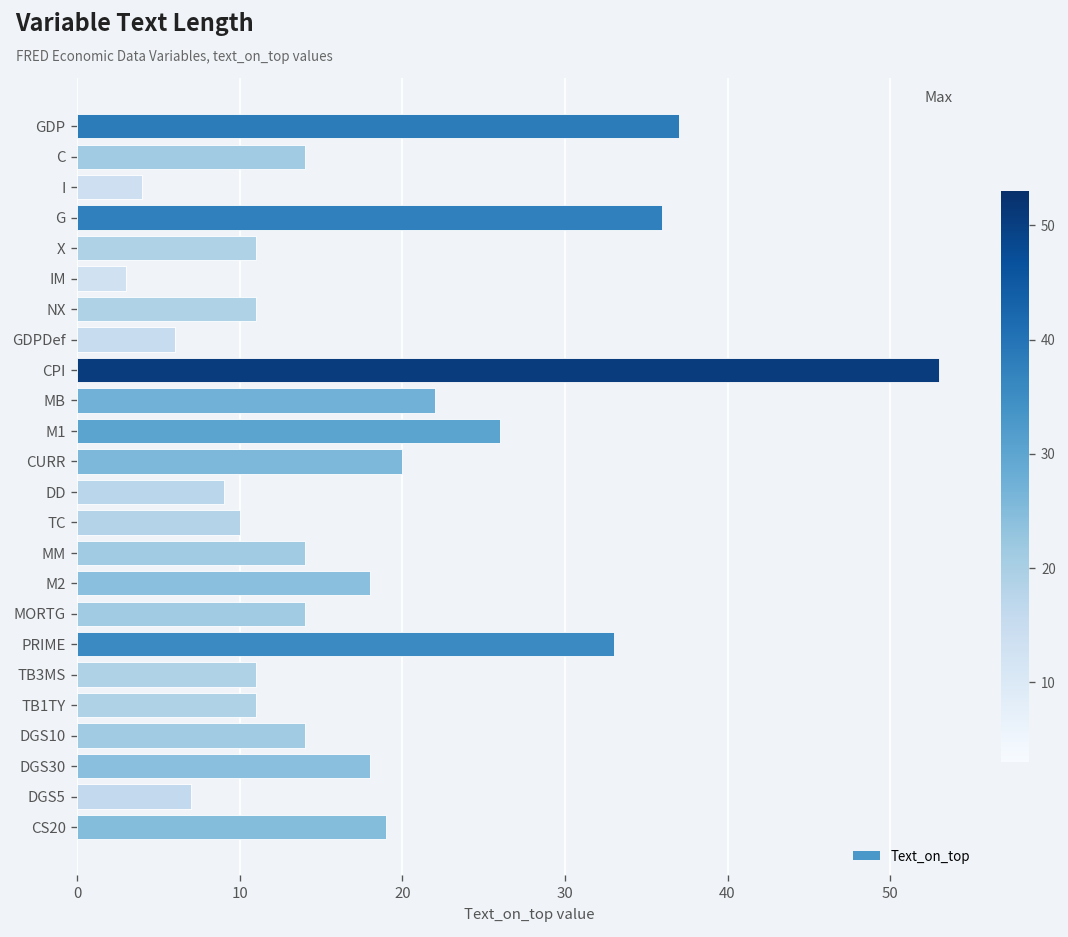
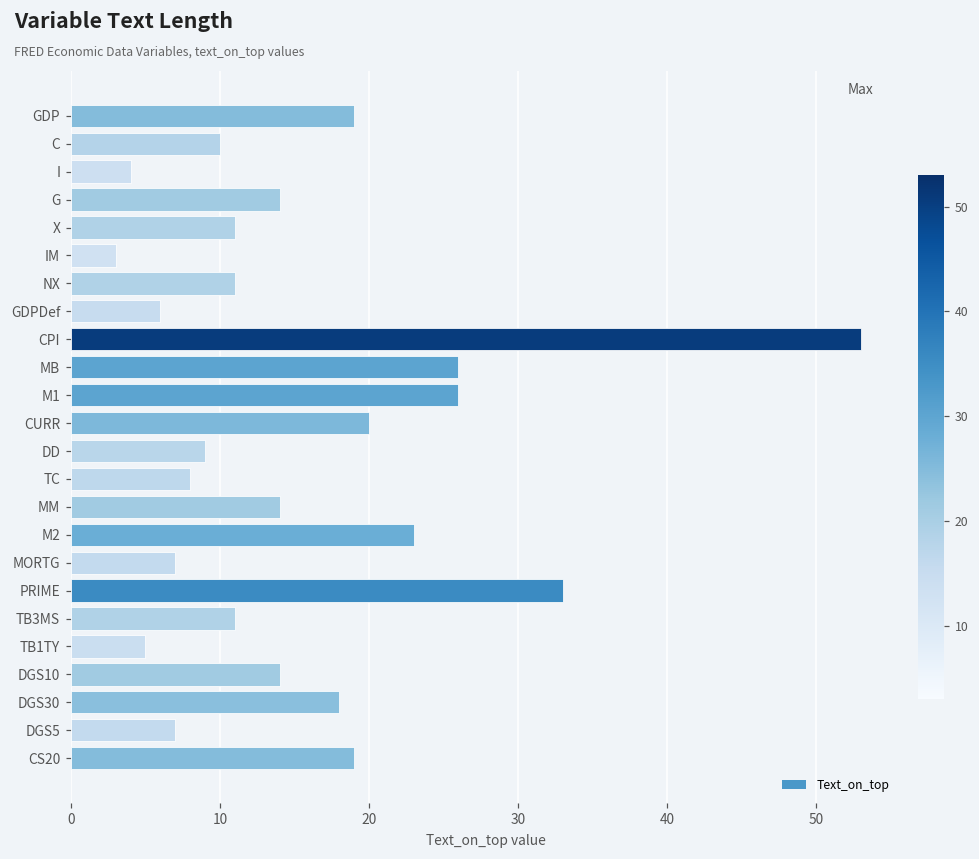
GDP: 37 -> 19
C: 14 -> 10
G: 36 -> 14
MB: 22 -> 26
TC: 10 -> 8
M2: 18 -> 23
MORTG: 14 -> 7
TB1TY: 11 -> 5
